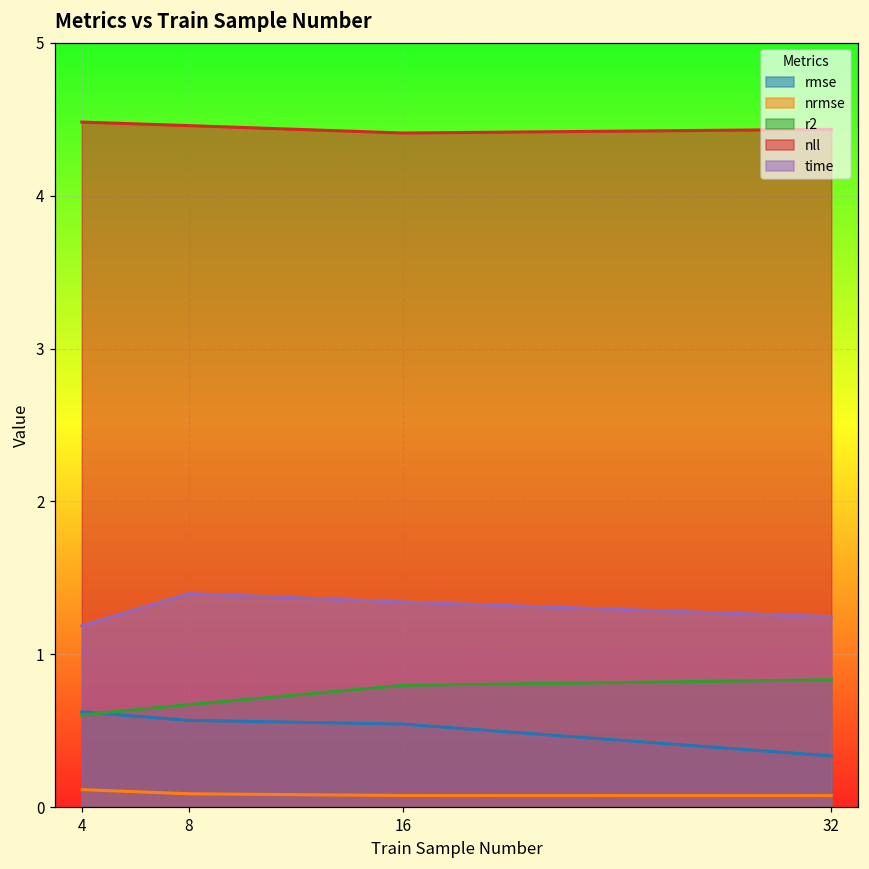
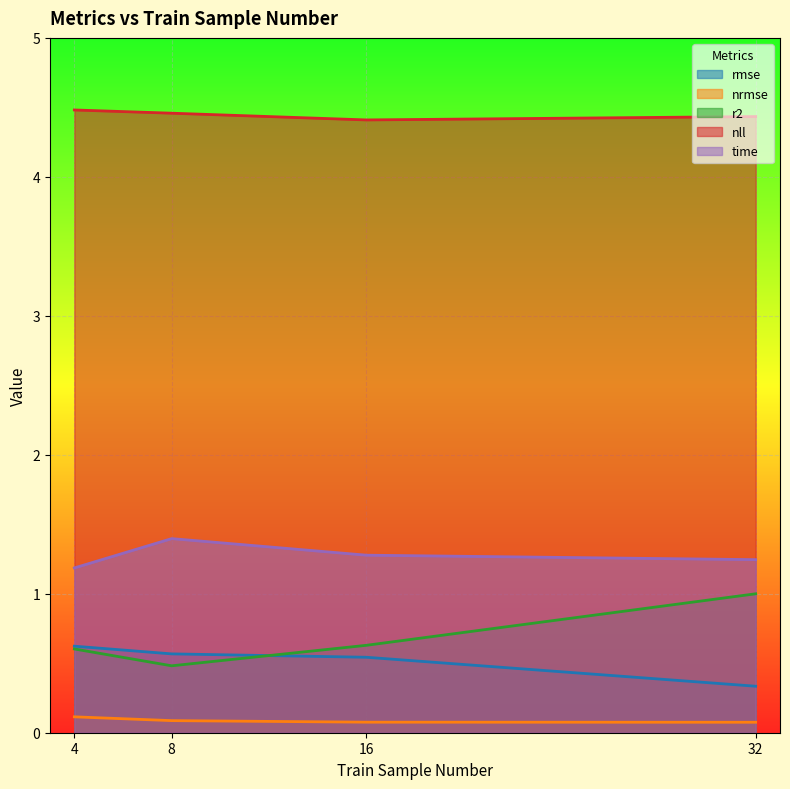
r2, 8: 0.67 -> 0.48
r2, 16: 0.80 -> 0.63
time, 16: 1.34 -> 1.28
r2, 32: 0.83 -> 1.00
